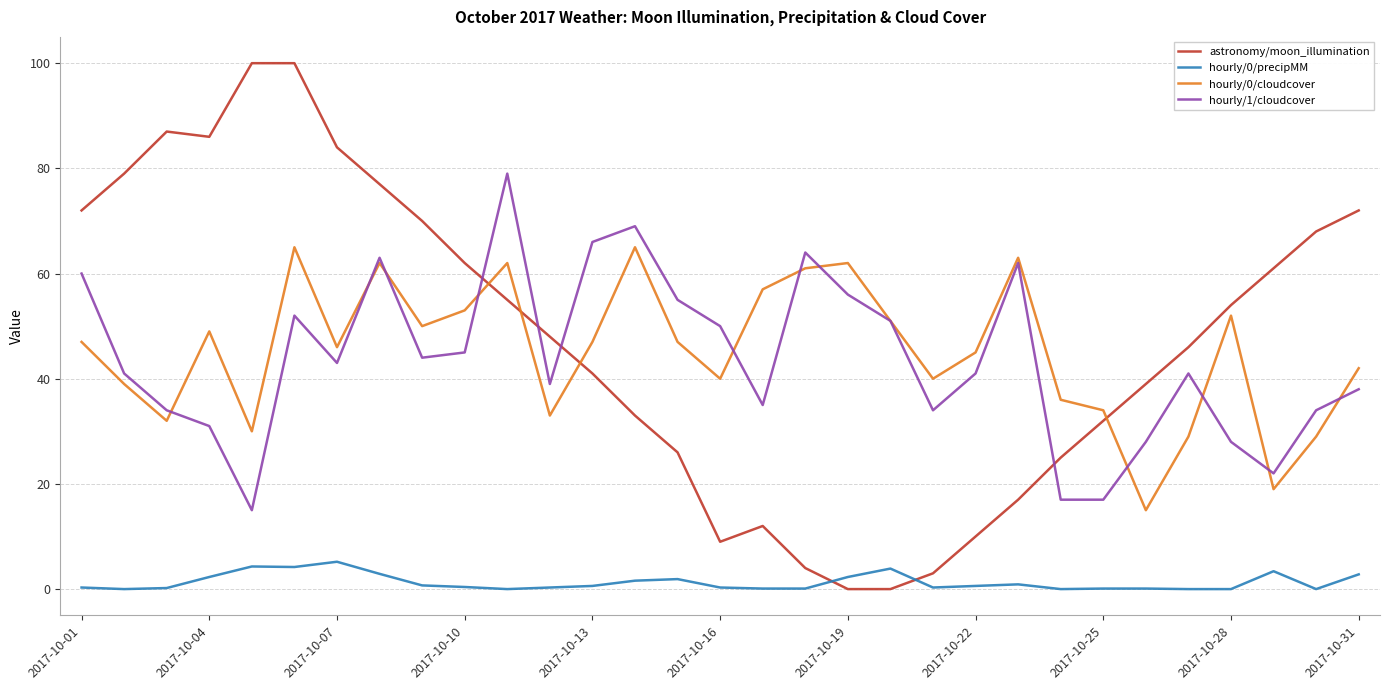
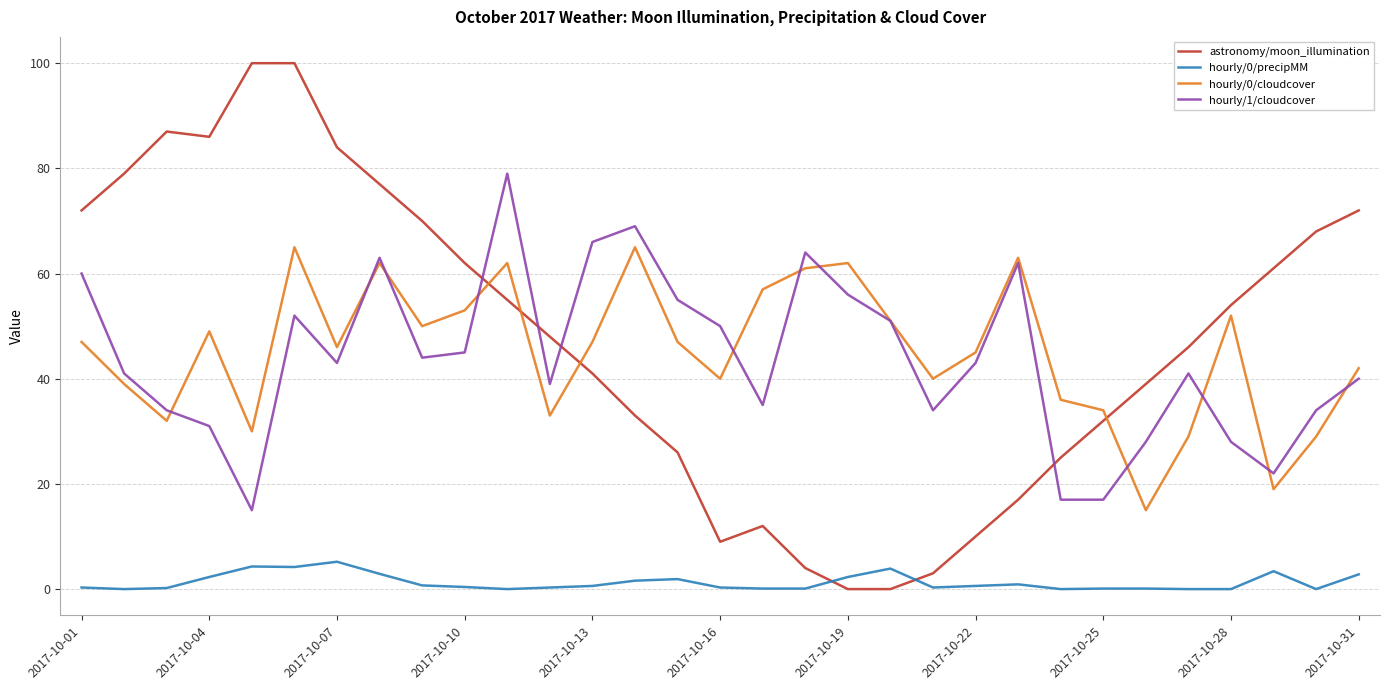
hourly/1/cloudcover, 2017-10-22: 41 -> 43
hourly/1/cloudcover, 2017-10-31: 38 -> 40
